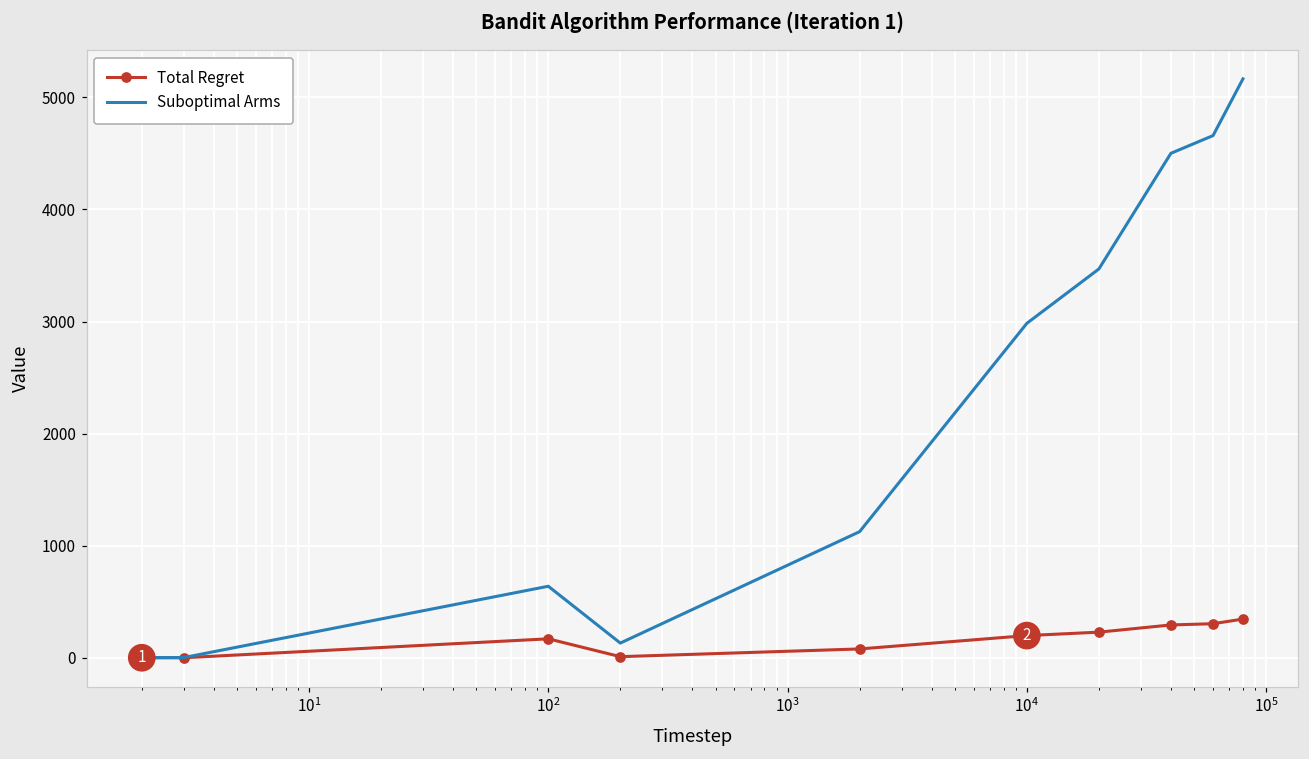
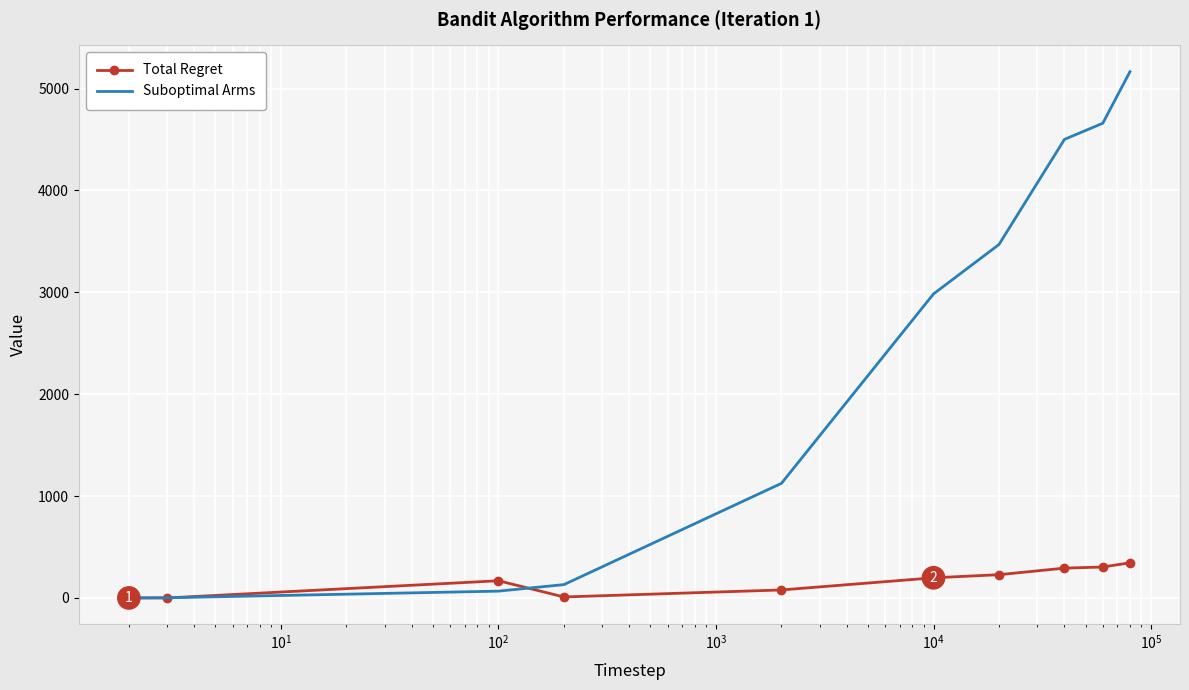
Suboptimal Arms, 10^2: 640 -> 70
